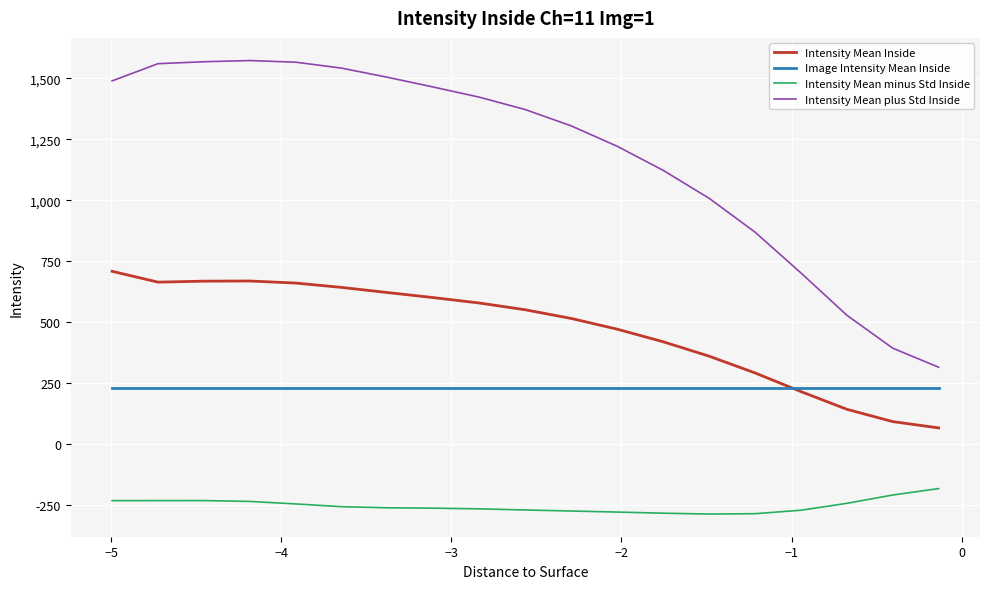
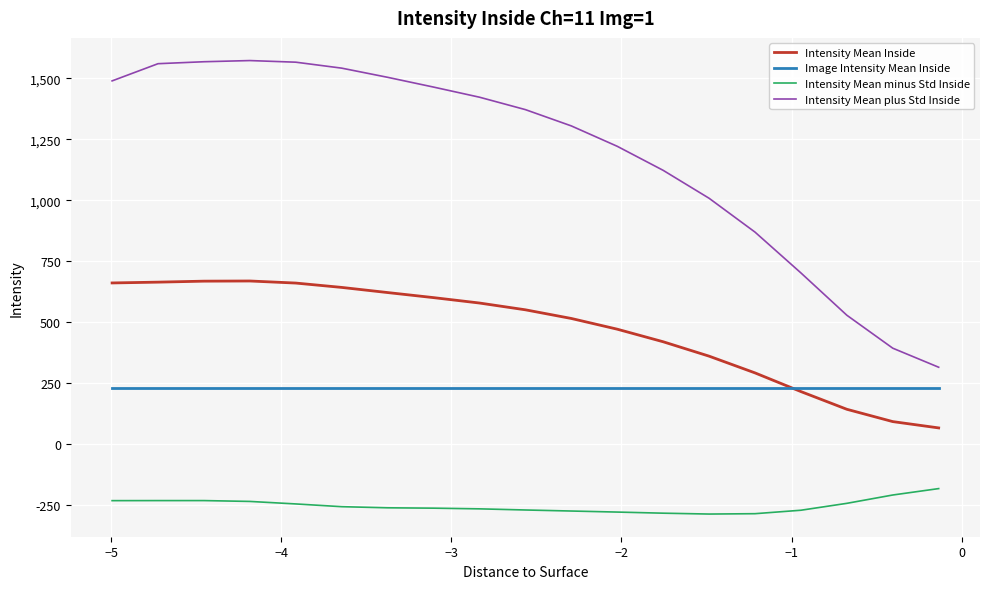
Intensity Mean Inside, −5: 710 -> 660
